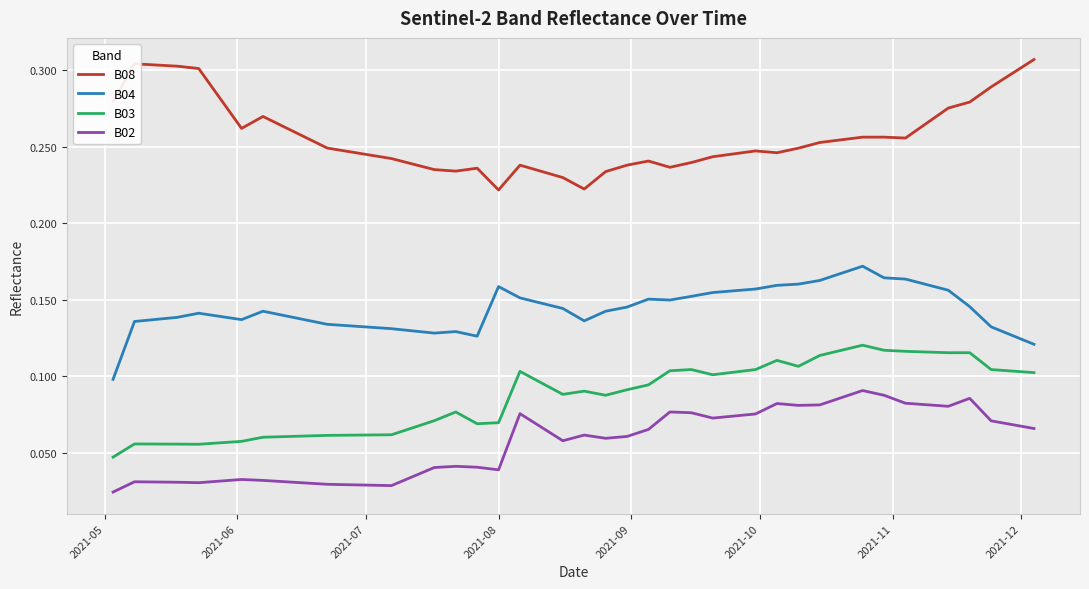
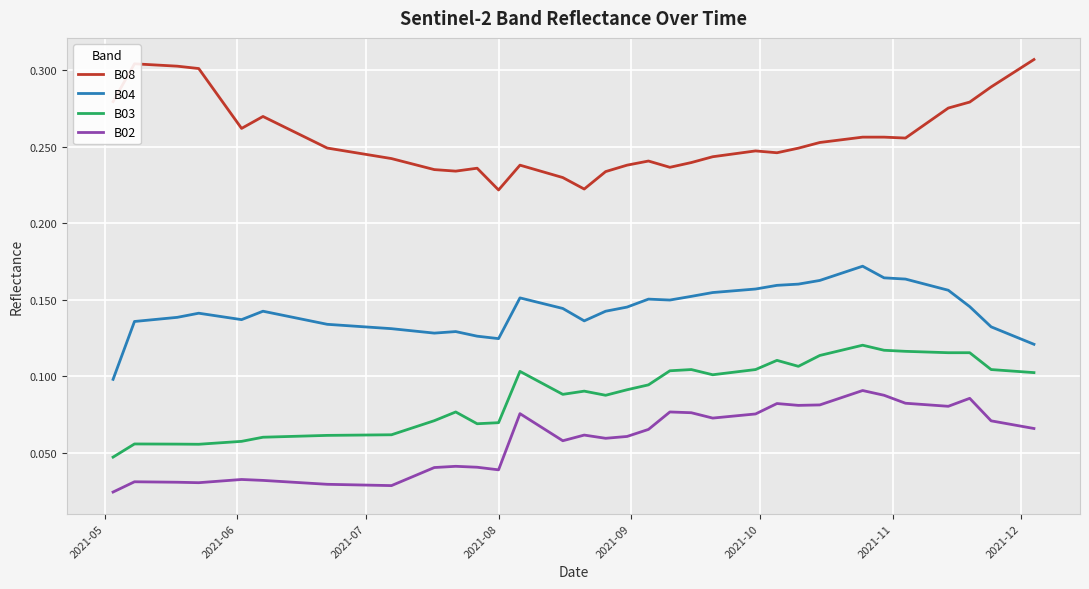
B04, 2021-08: 0.159 -> 0.125
